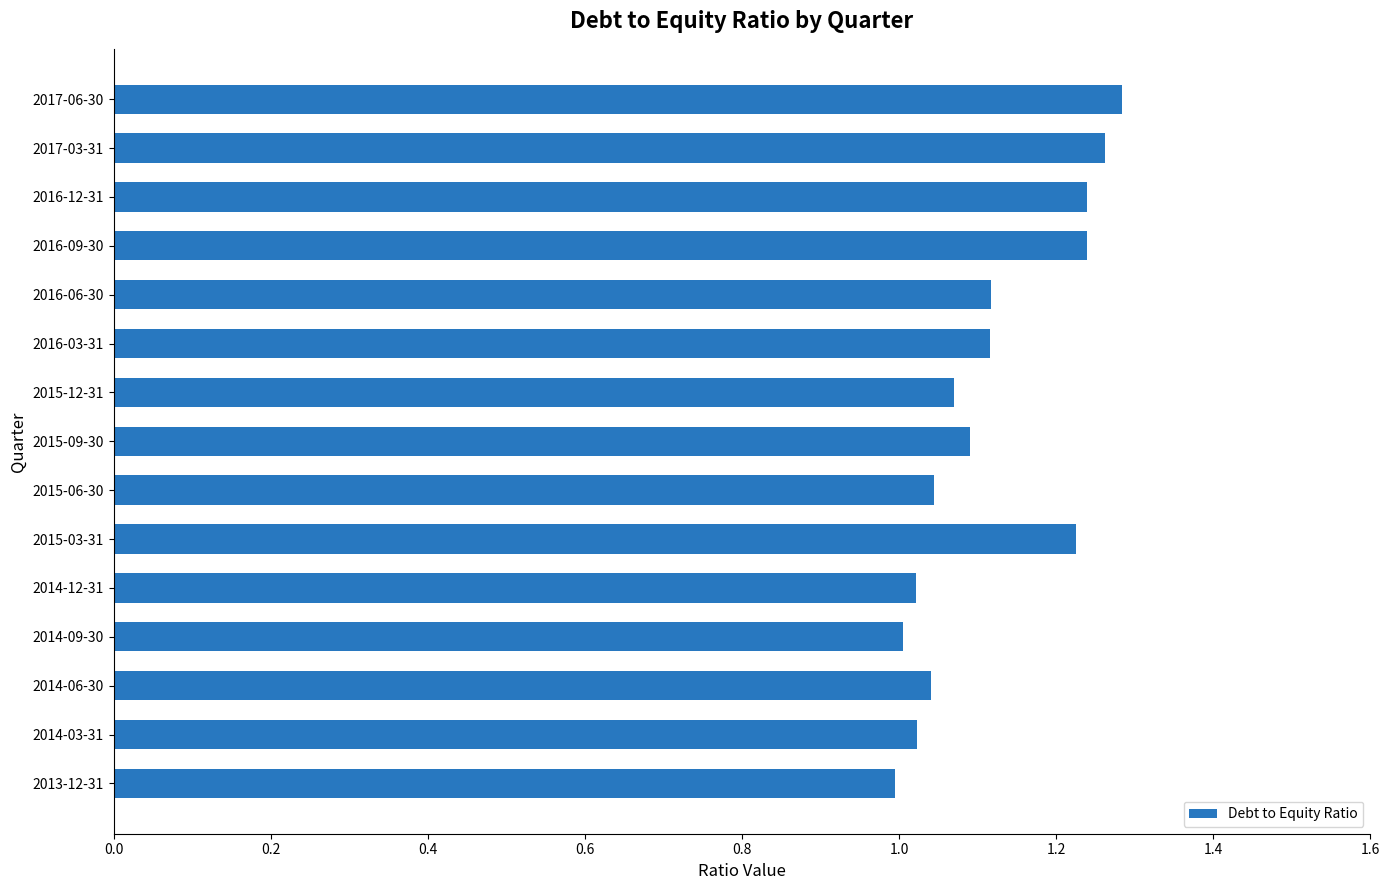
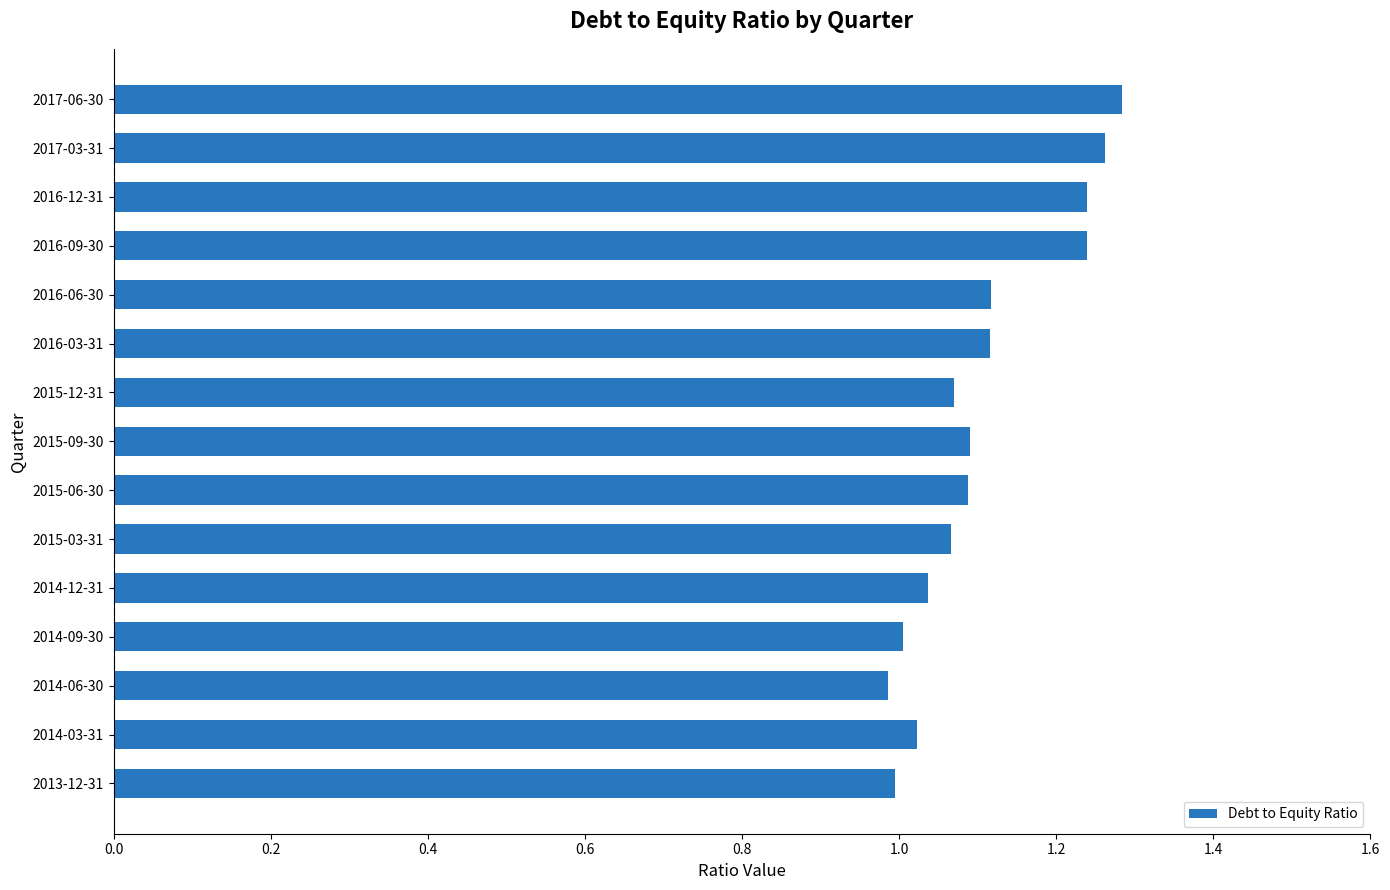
2015-06-30: 1.04 -> 1.09
2015-03-31: 1.22 -> 1.07
2014-12-31: 1.02 -> 1.04
2014-06-30: 1.04 -> 0.99
